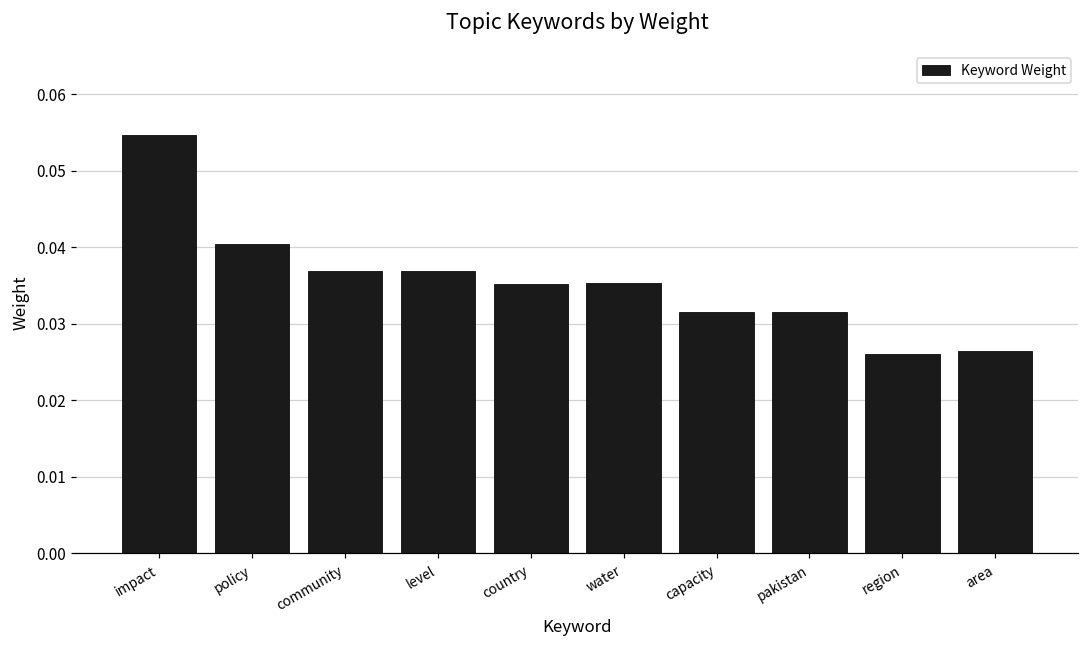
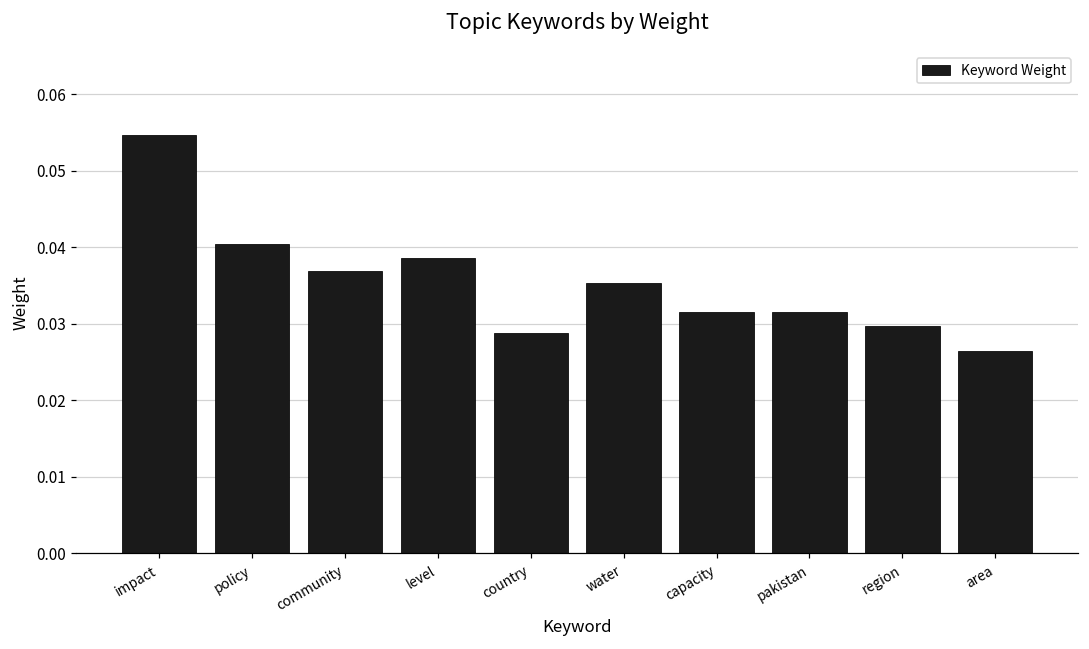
level: 0.037 -> 0.039
country: 0.035 -> 0.029
region: 0.026 -> 0.030
